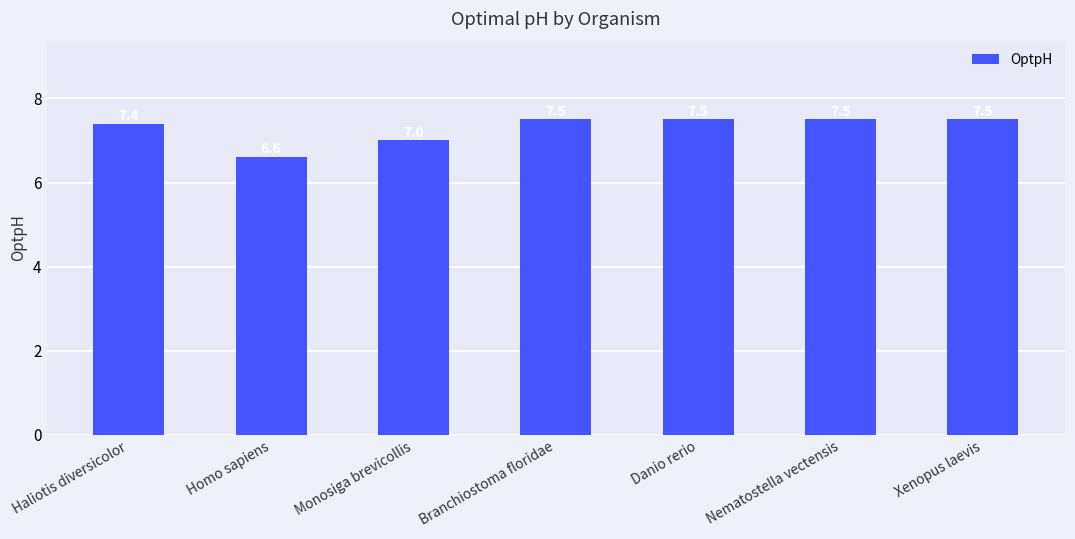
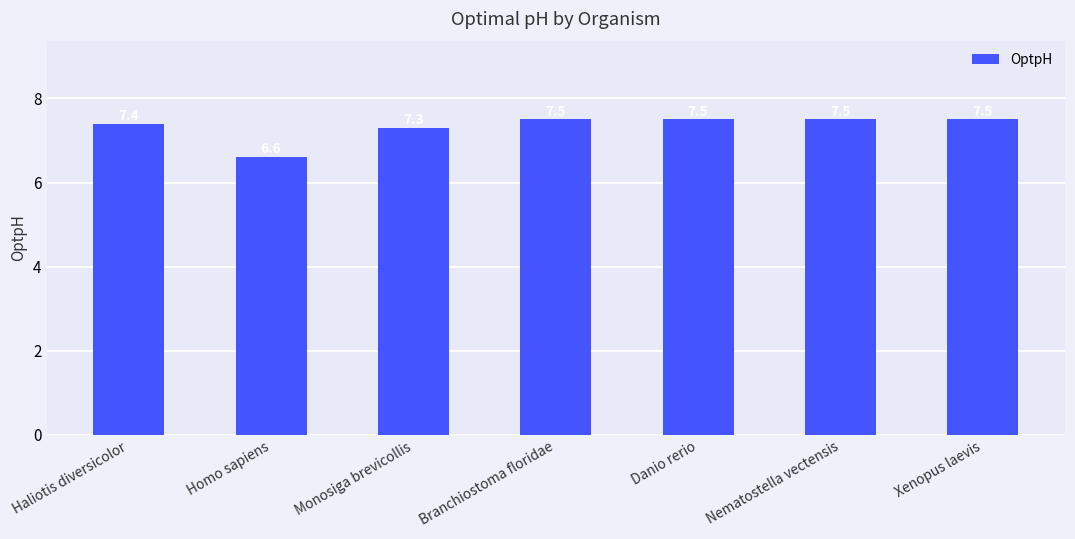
Monosiga brevicollis: 7.0 -> 7.3
